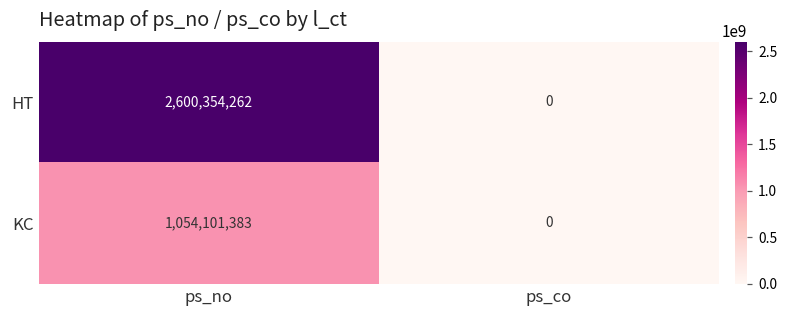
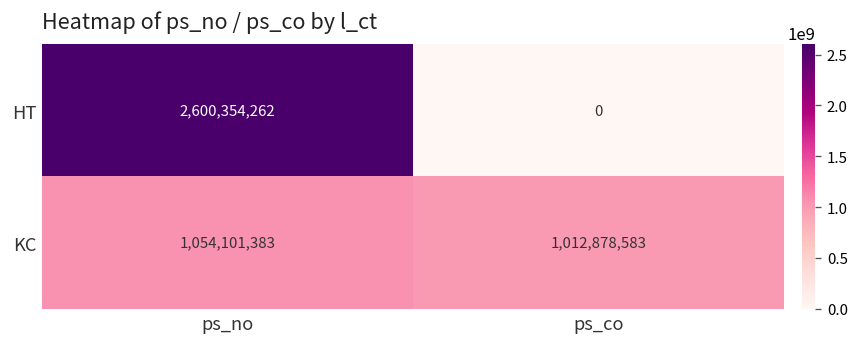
KC, ps_co: 0 -> 1,012,878,583
